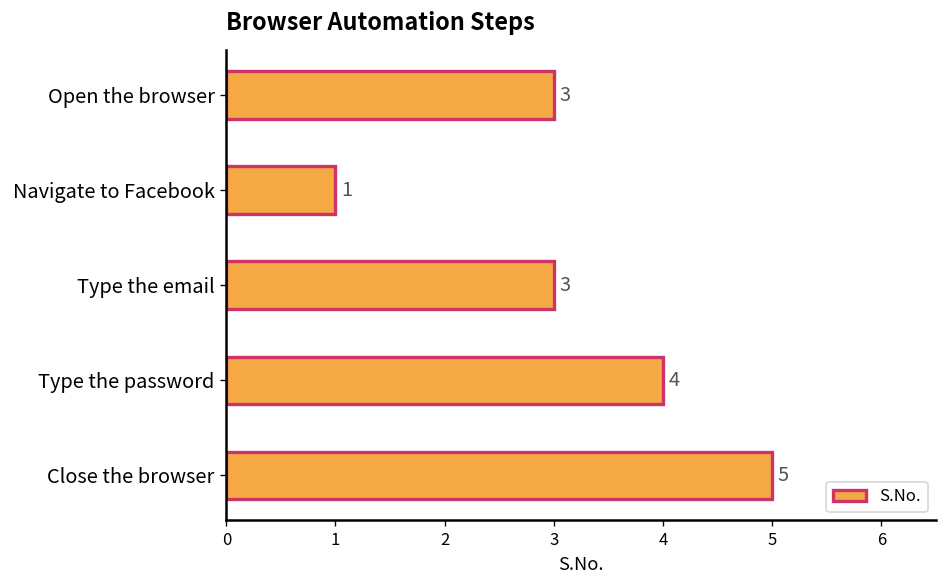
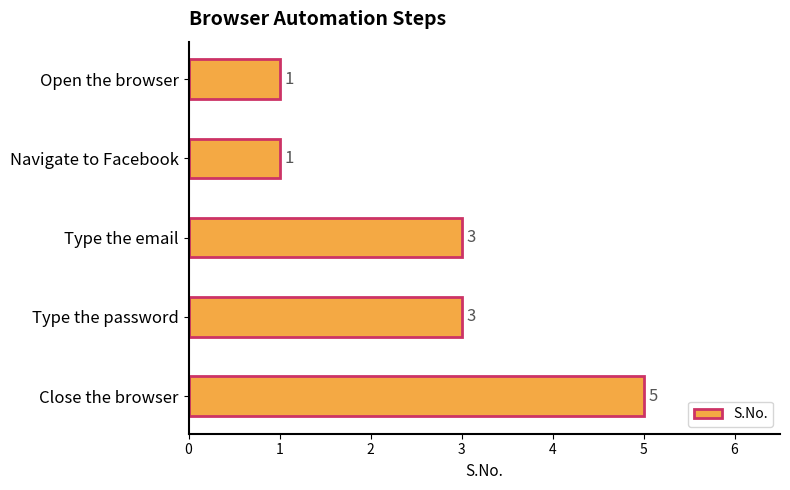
Open the browser: 3 -> 1
Type the password: 4 -> 3
